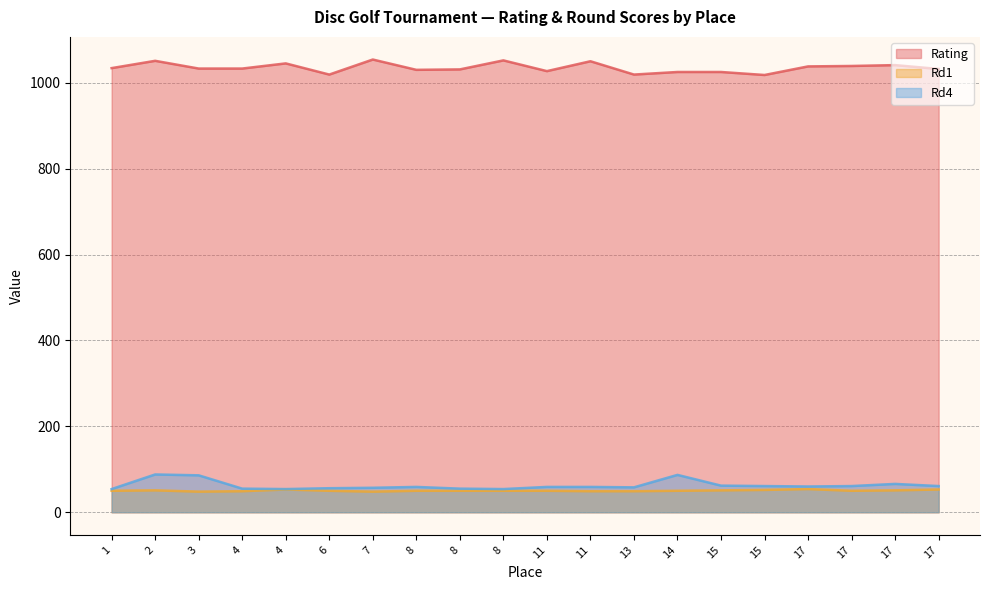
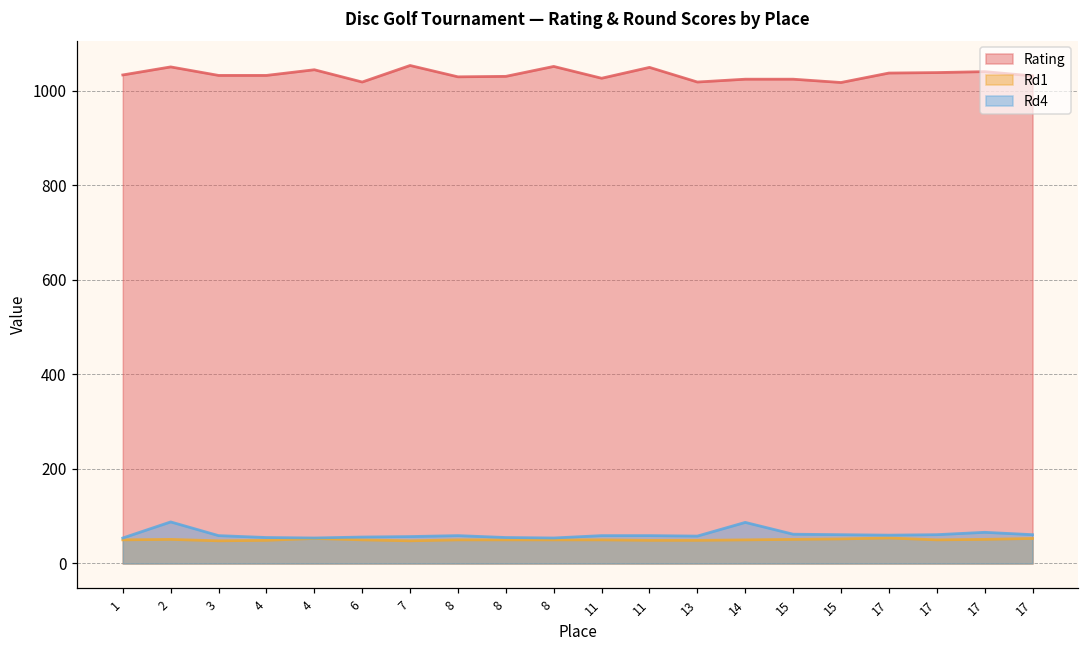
Rd4, 3: 90 -> 60
